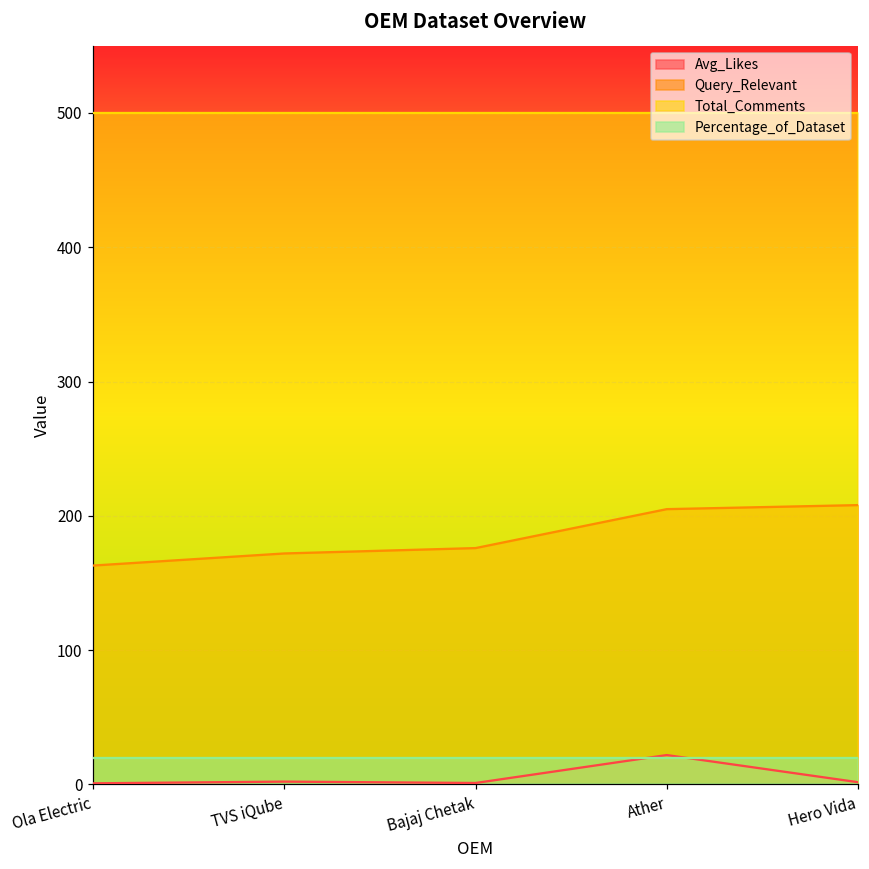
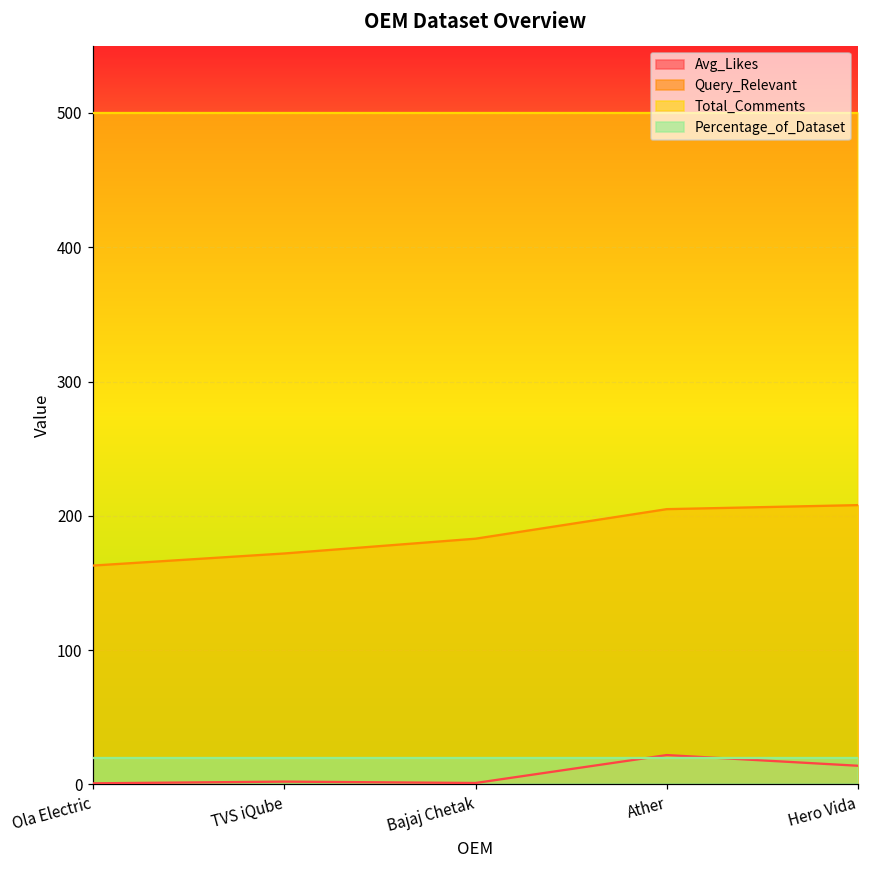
Query_Relevant, Bajaj Chetak: 176 -> 183
Avg_Likes, Hero Vida: 2 -> 14
